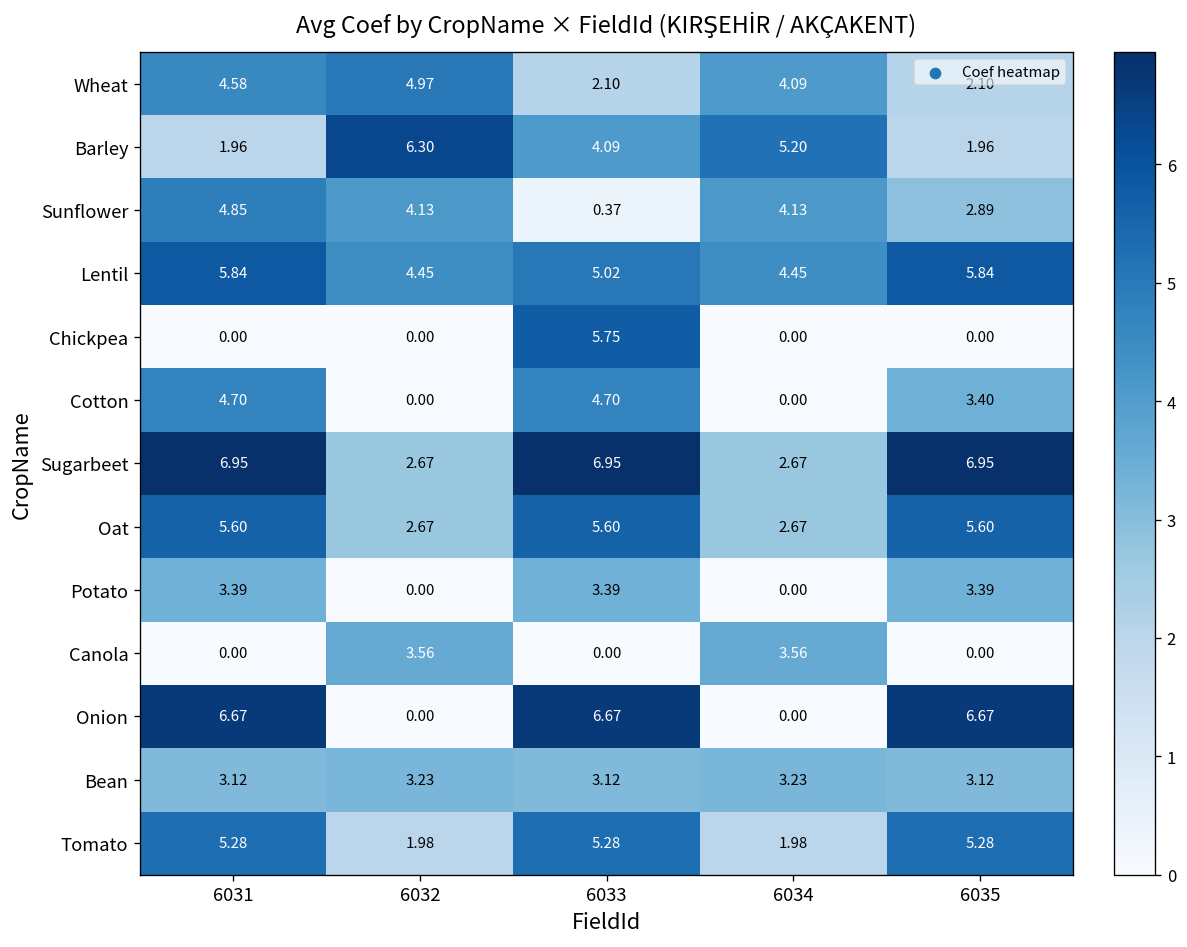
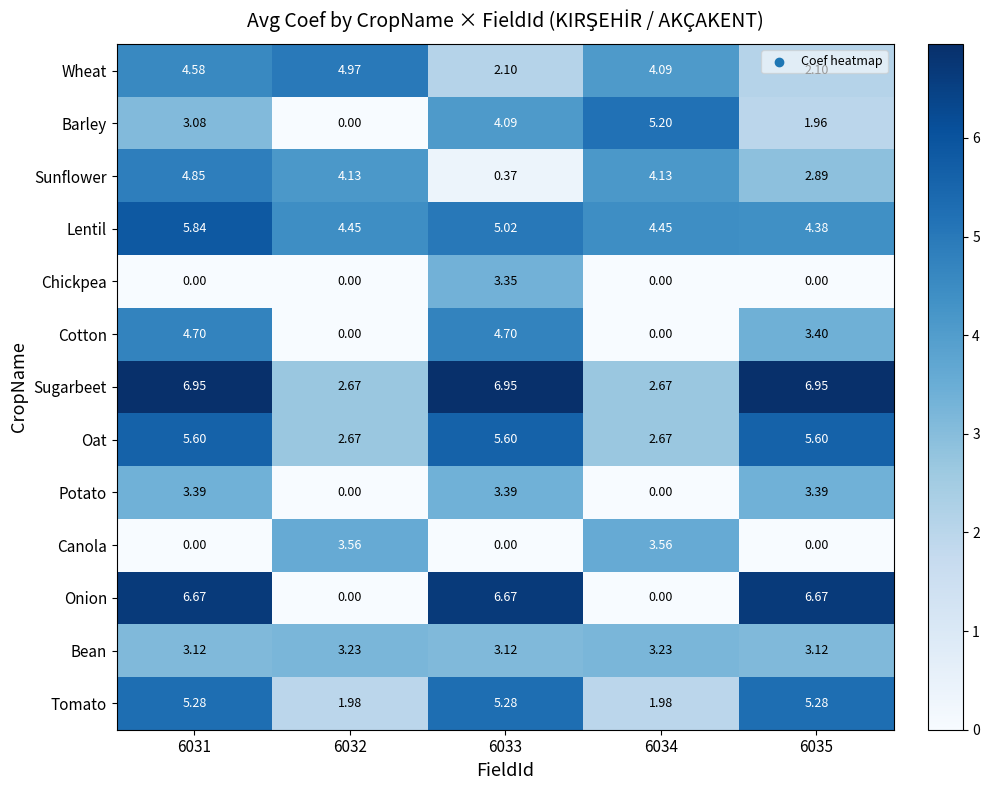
Barley, 6031: 1.96 -> 3.08
Barley, 6032: 6.30 -> 0.00
Lentil, 6035: 5.84 -> 4.38
Chickpea, 6033: 5.75 -> 3.35
